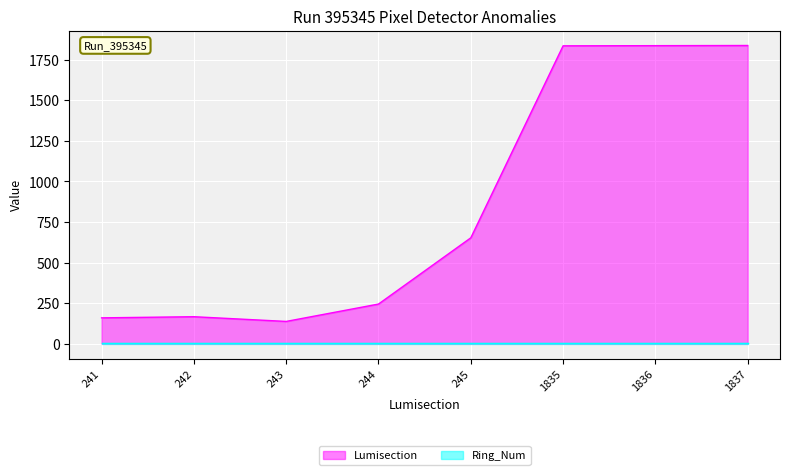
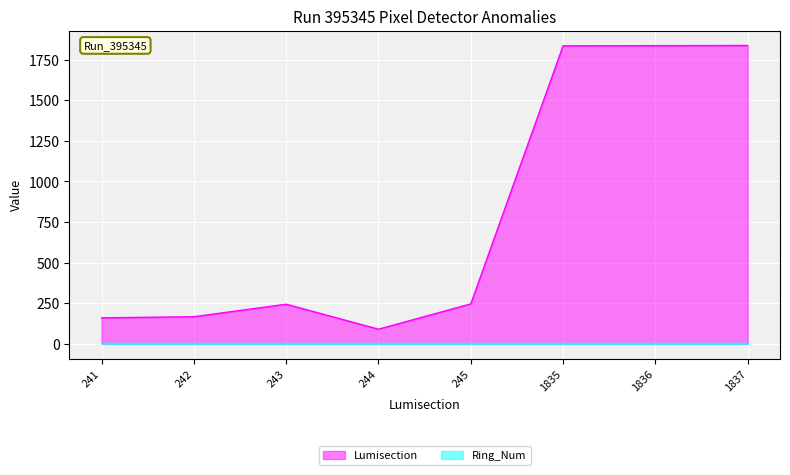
Lumisection, 243: 140 -> 240
Lumisection, 244: 240 -> 90
Lumisection, 245: 650 -> 250
